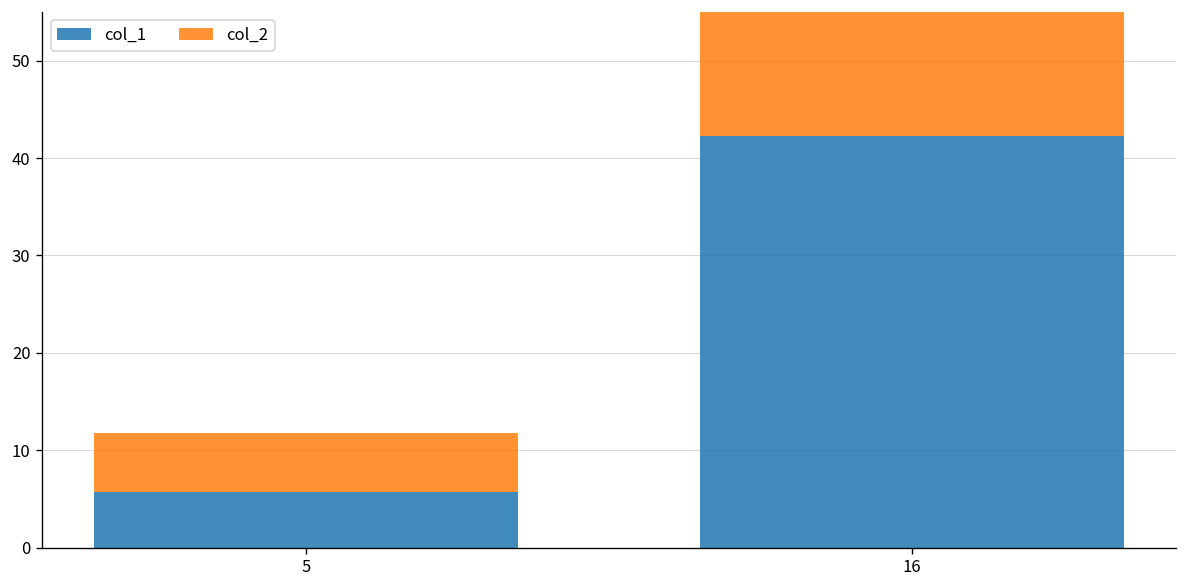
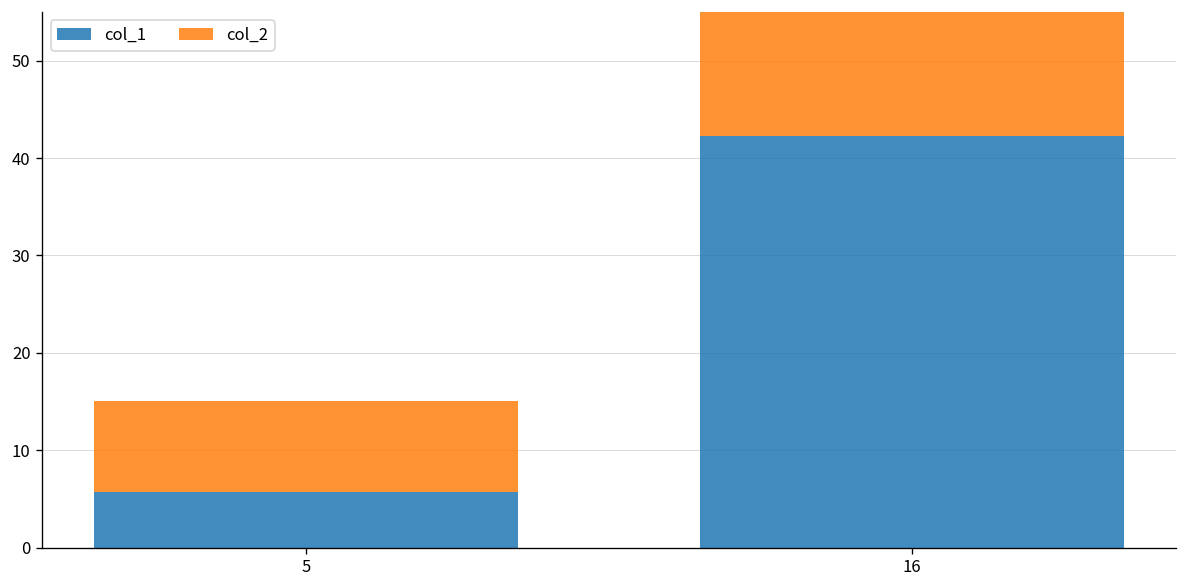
col_2, 5: 6 -> 9
